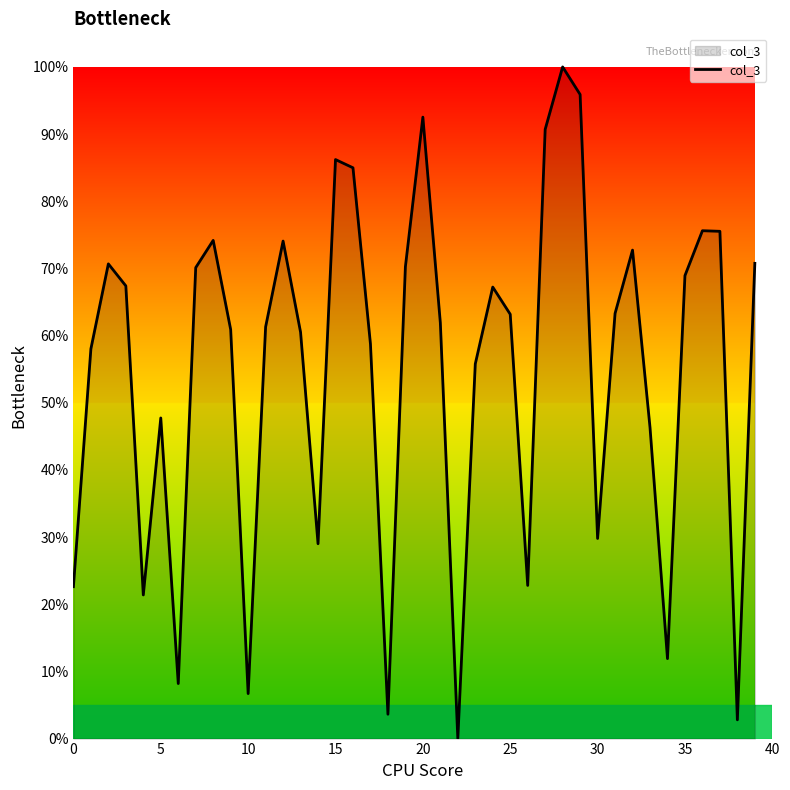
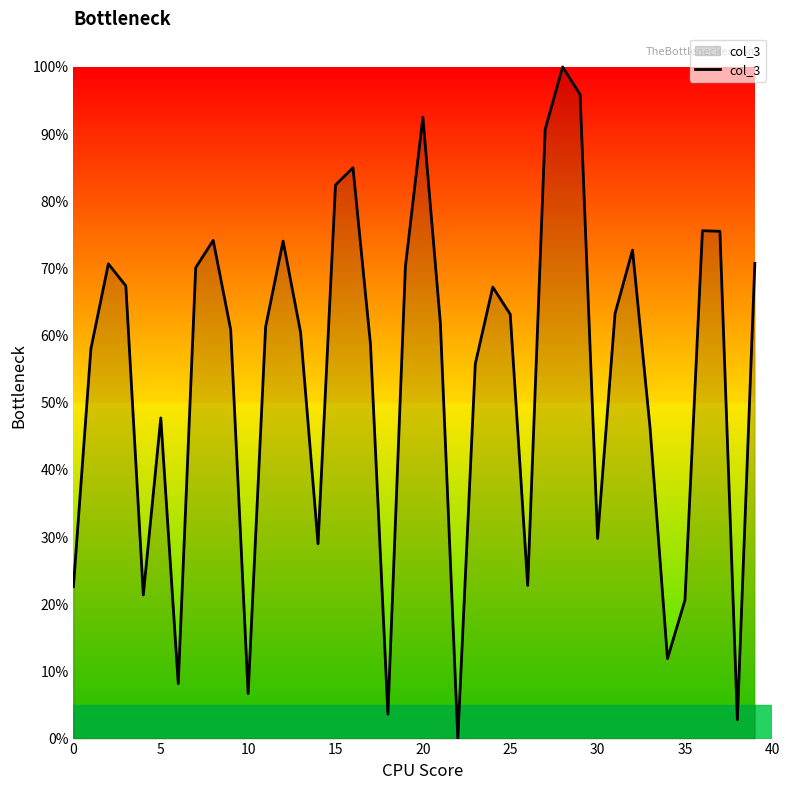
15: 86% -> 82%
35: 69% -> 21%
